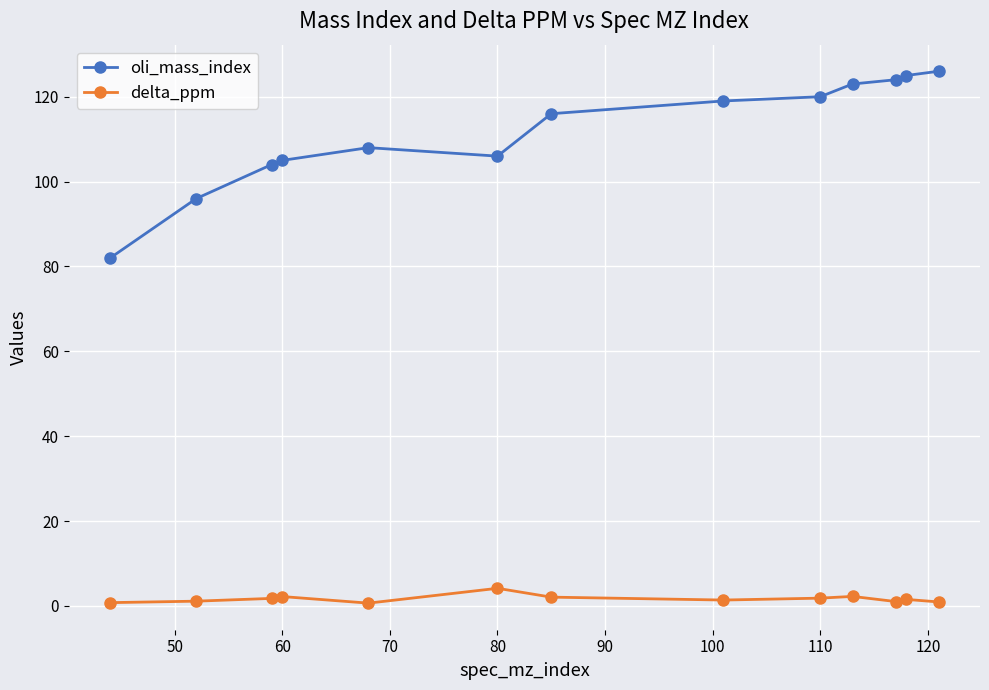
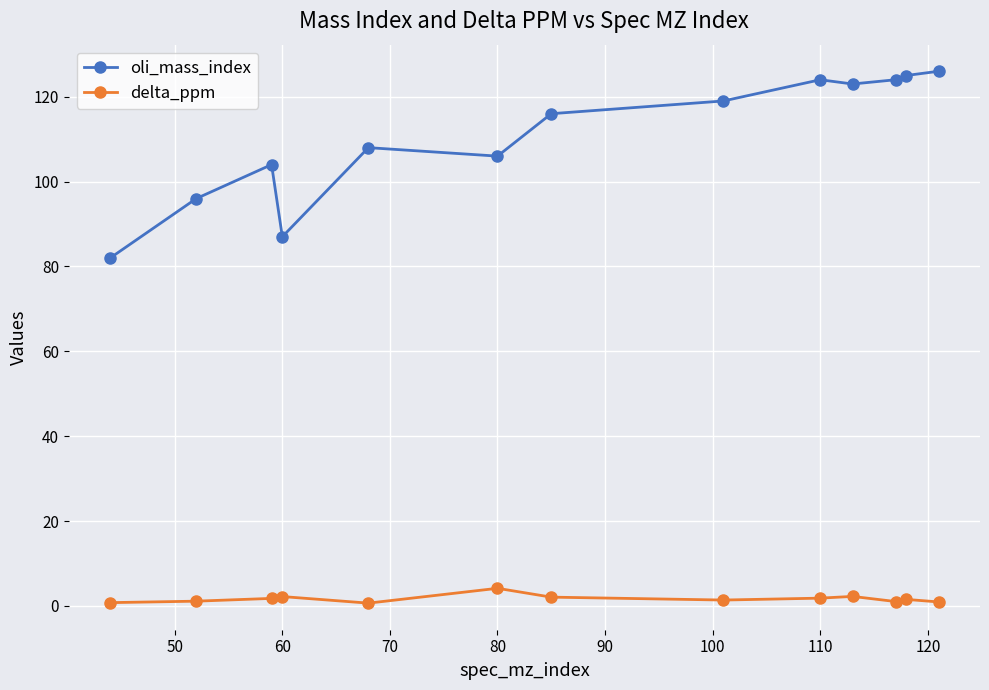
oli_mass_index, 60: 105 -> 87
oli_mass_index, 110: 120 -> 124
